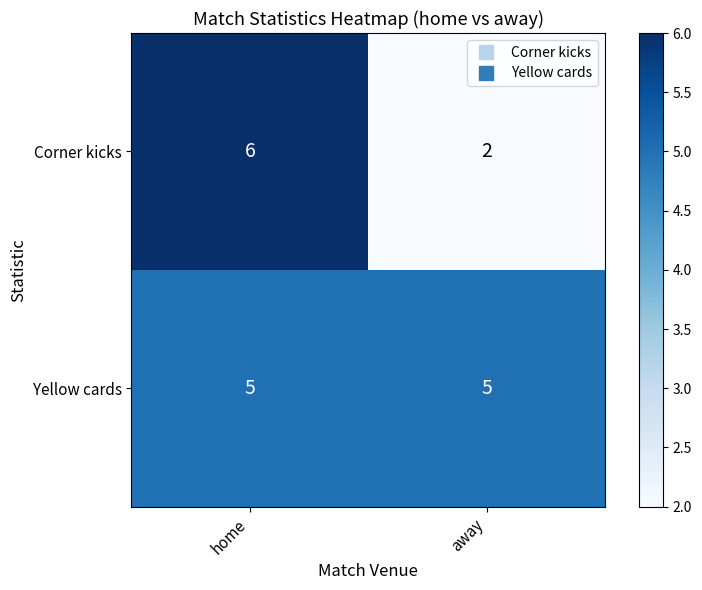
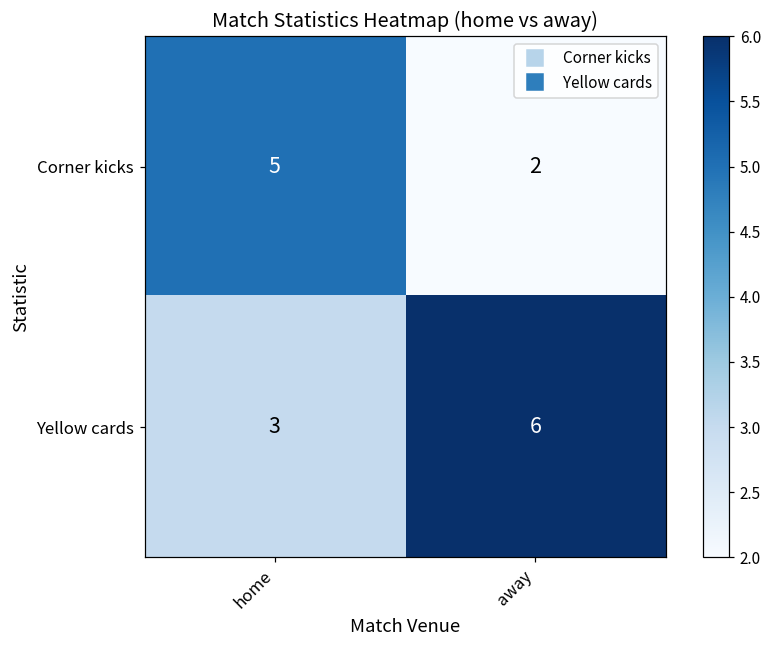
Corner kicks, home: 6 -> 5
Yellow cards, home: 5 -> 3
Yellow cards, away: 5 -> 6
